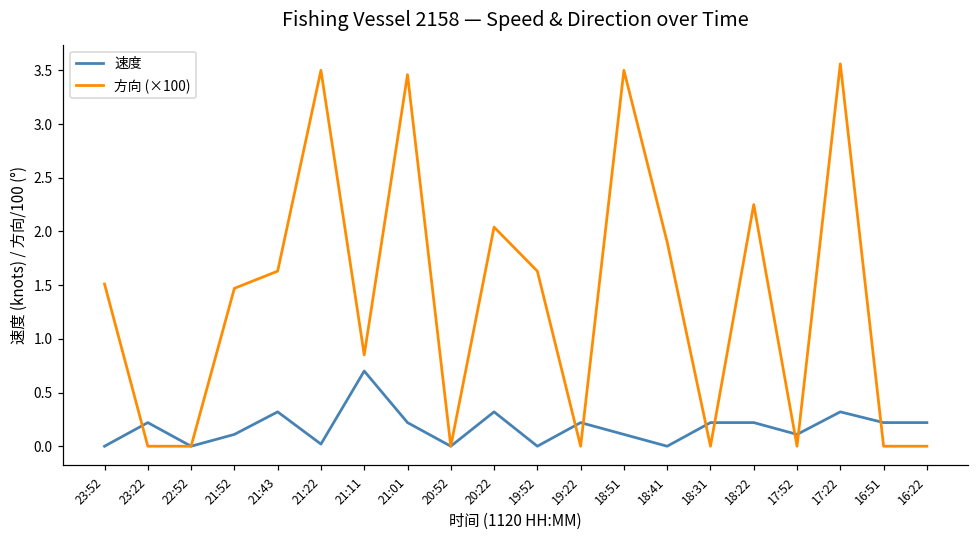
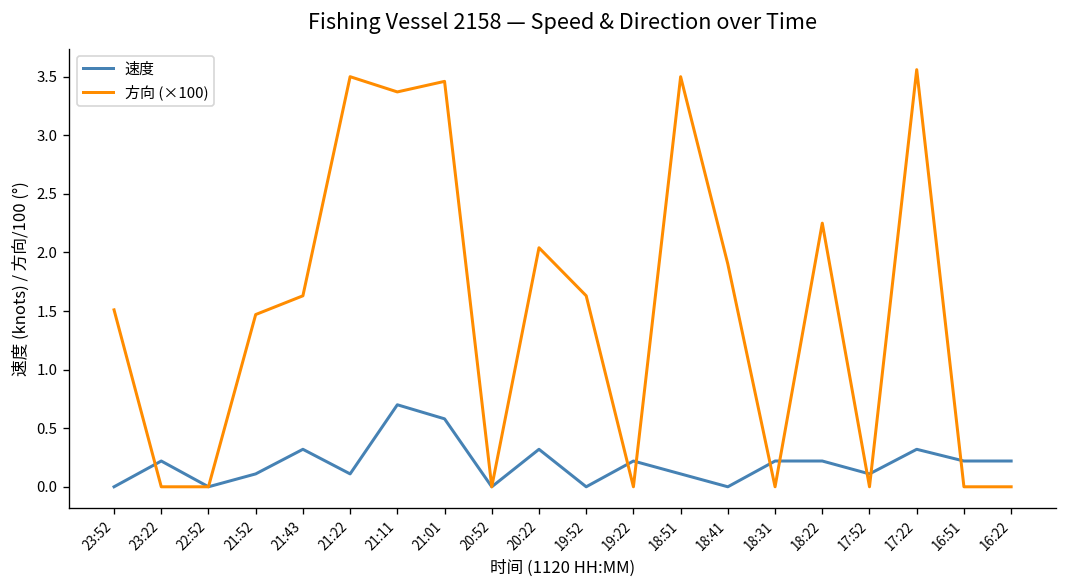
速度, 21:22: 0.0 -> 0.1
方向 (×100), 21:11: 0.9 -> 3.4
速度, 21:01: 0.2 -> 0.6
